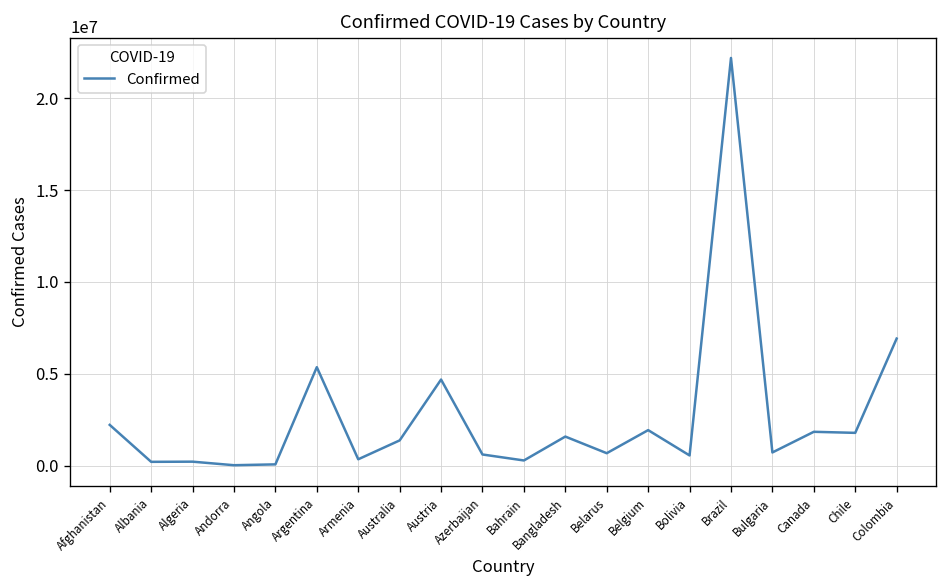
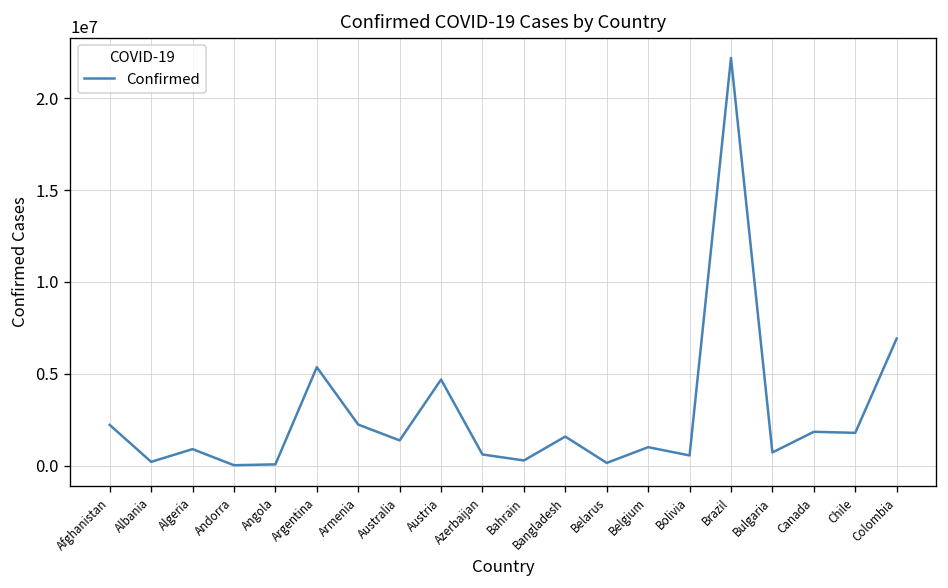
Algeria: 200000 -> 900000
Armenia: 300000 -> 2200000
Belarus: 700000 -> 100000
Belgium: 1900000 -> 1000000
